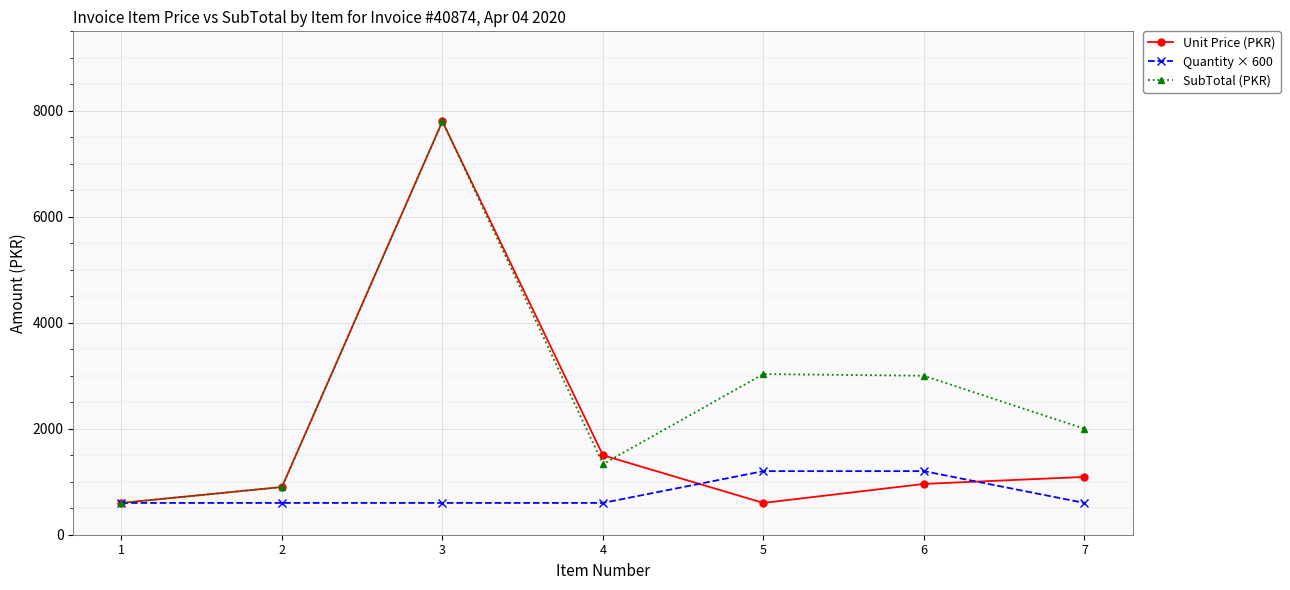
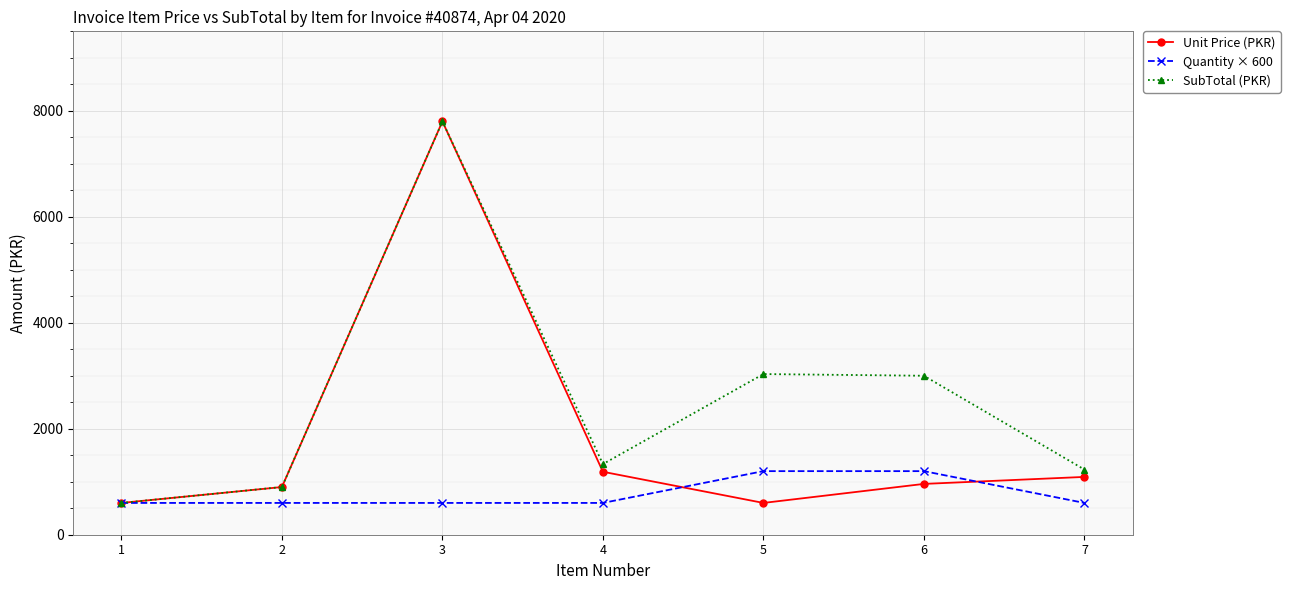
Unit Price (PKR), 4: 1500 -> 1200
SubTotal (PKR), 7: 2000 -> 1200
